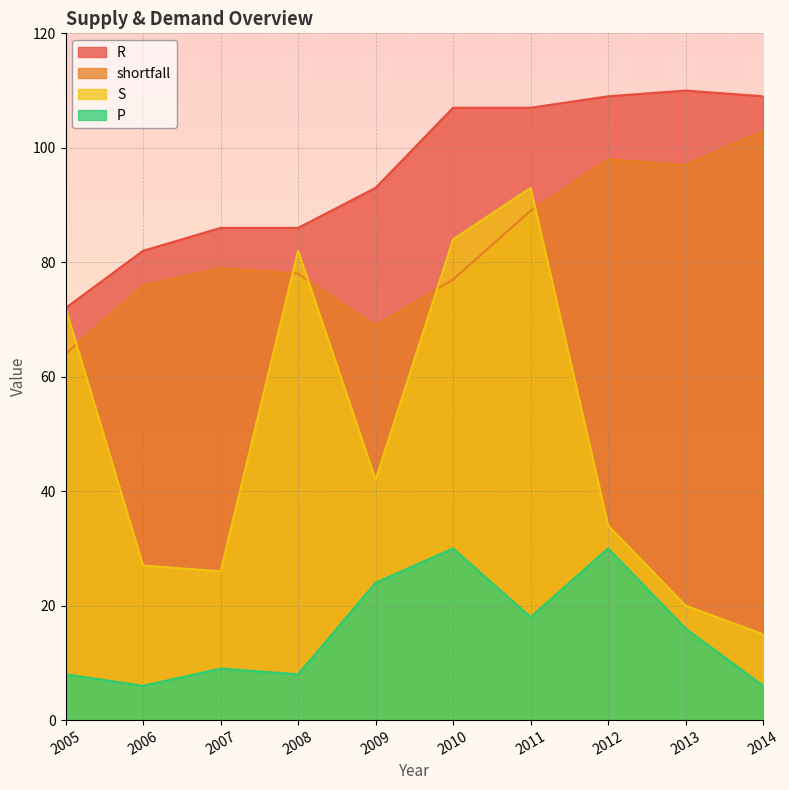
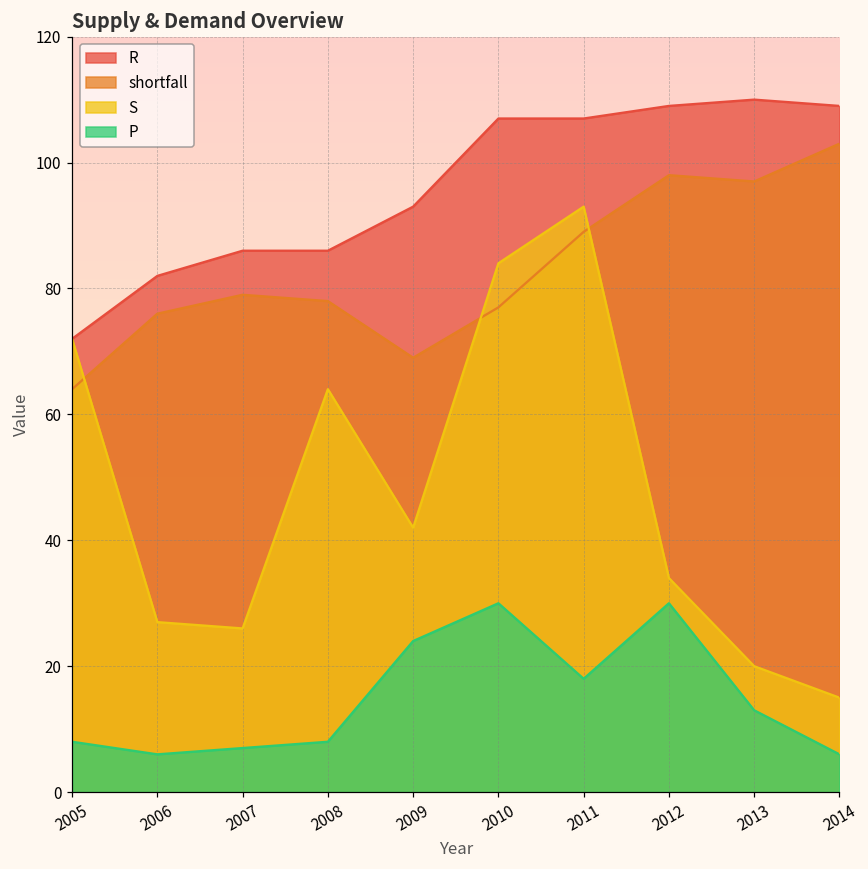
P, 2007: 9 -> 7
S, 2008: 82 -> 64
P, 2013: 16 -> 13
